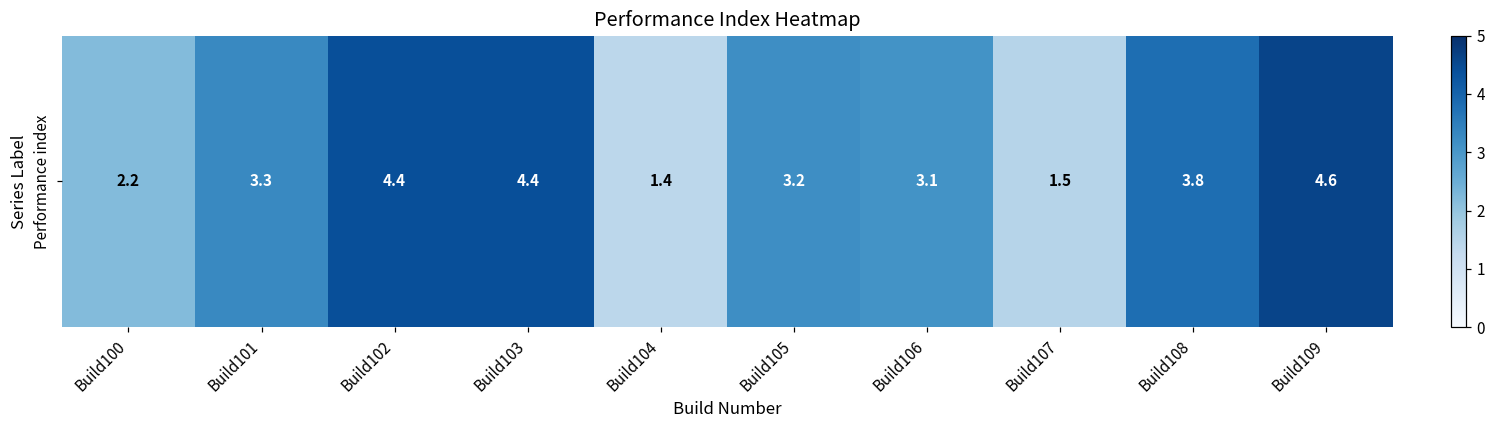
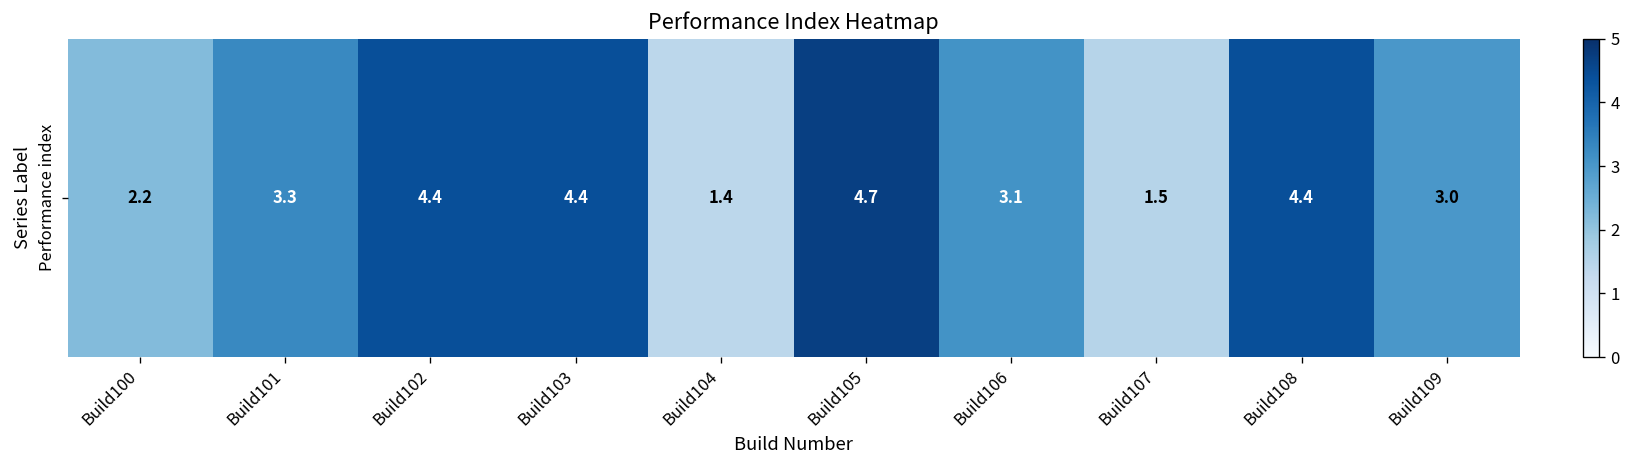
Performance index, Build105: 3.2 -> 4.7
Performance index, Build108: 3.8 -> 4.4
Performance index, Build109: 4.6 -> 3.0
